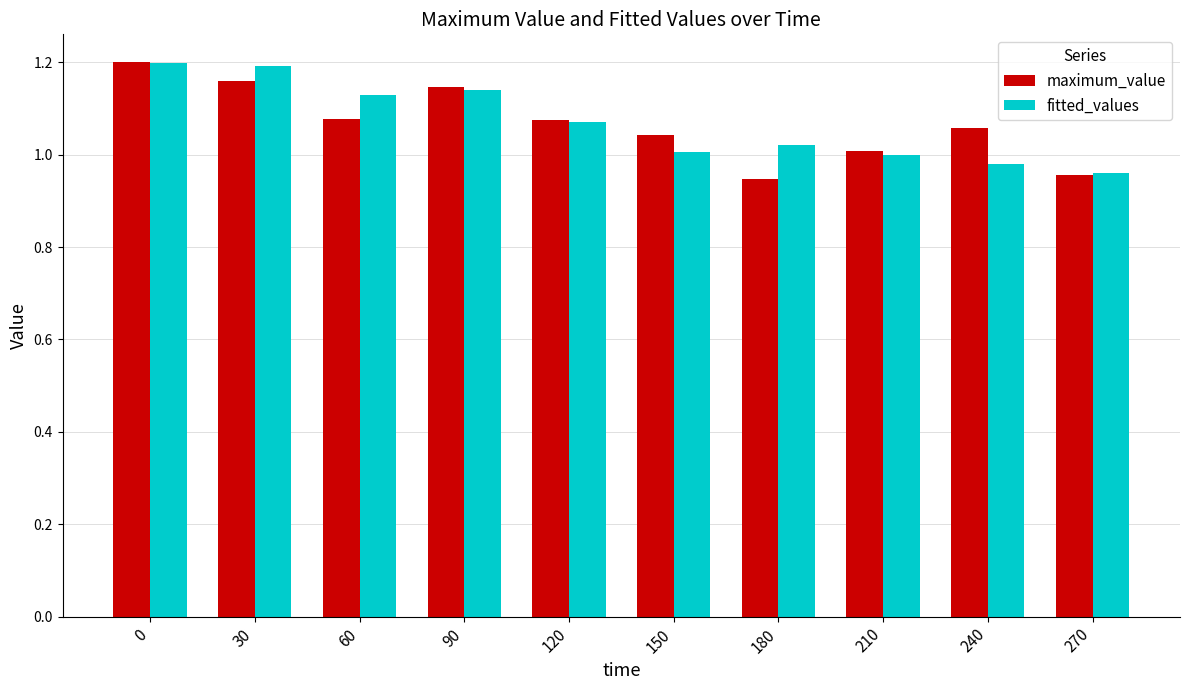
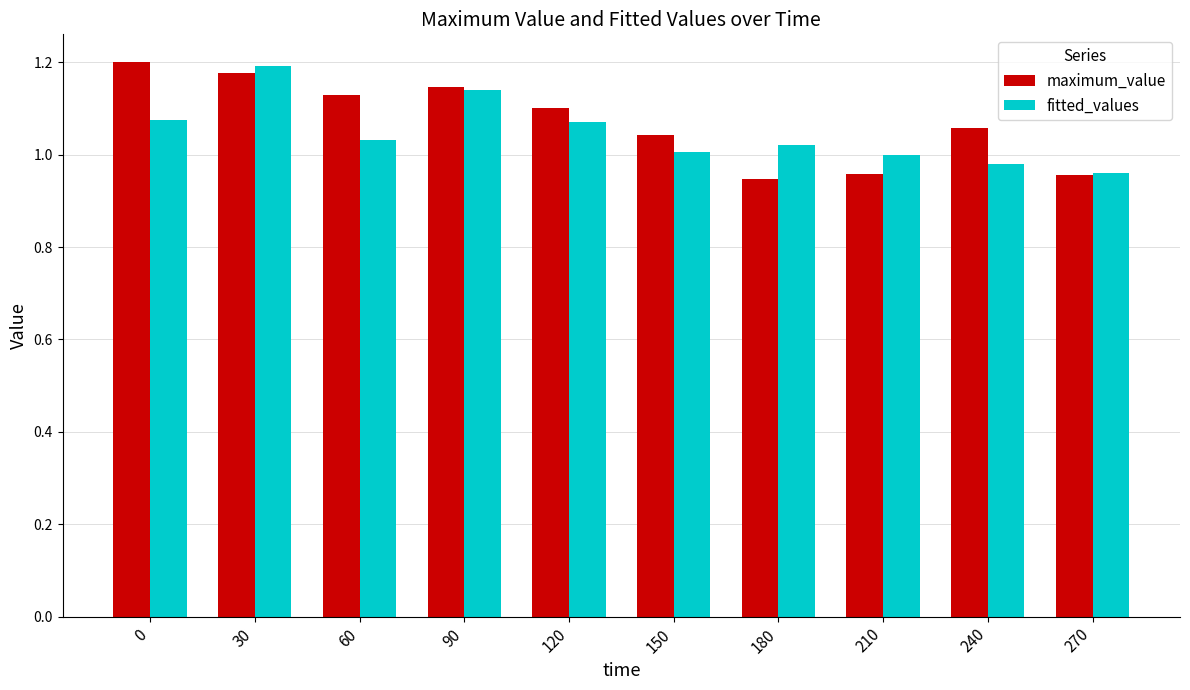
fitted_values, 0: 1.20 -> 1.07
maximum_value, 30: 1.16 -> 1.18
maximum_value, 60: 1.08 -> 1.13
fitted_values, 60: 1.13 -> 1.03
maximum_value, 120: 1.07 -> 1.10
maximum_value, 210: 1.01 -> 0.96
